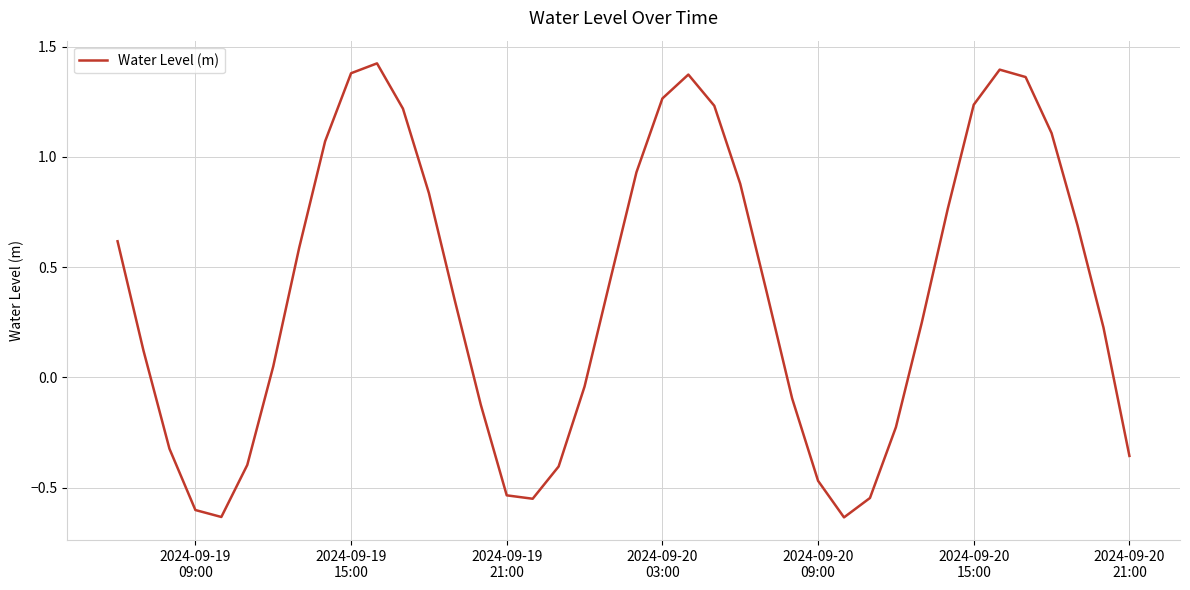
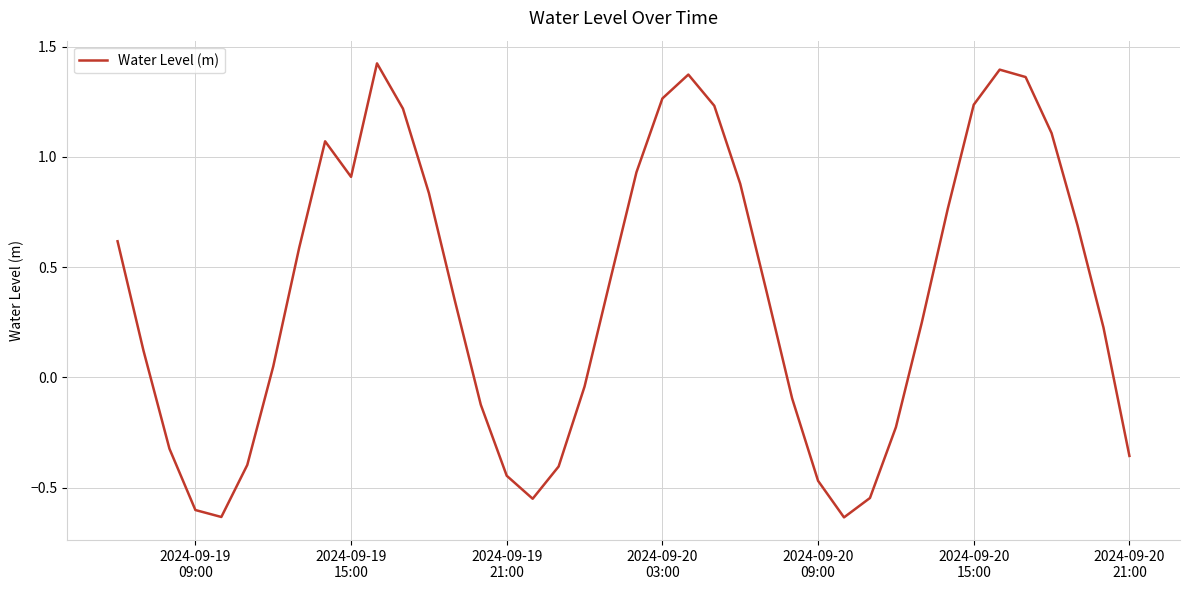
2024-09-19 15:00: 1.38 -> 0.91
2024-09-19 21:00: -0.54 -> -0.45
